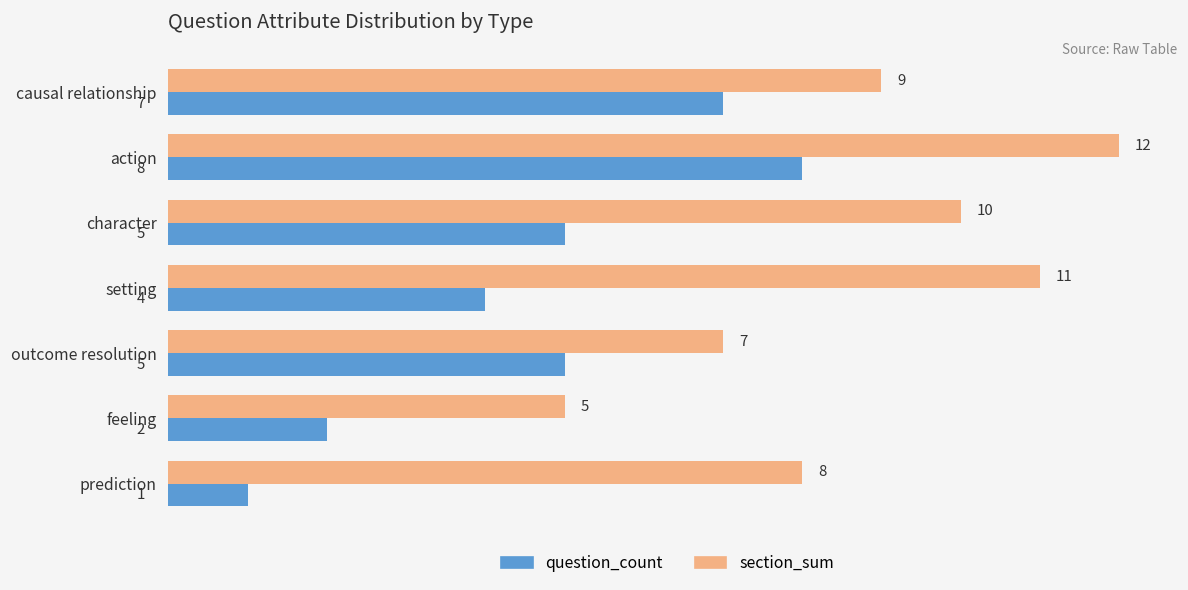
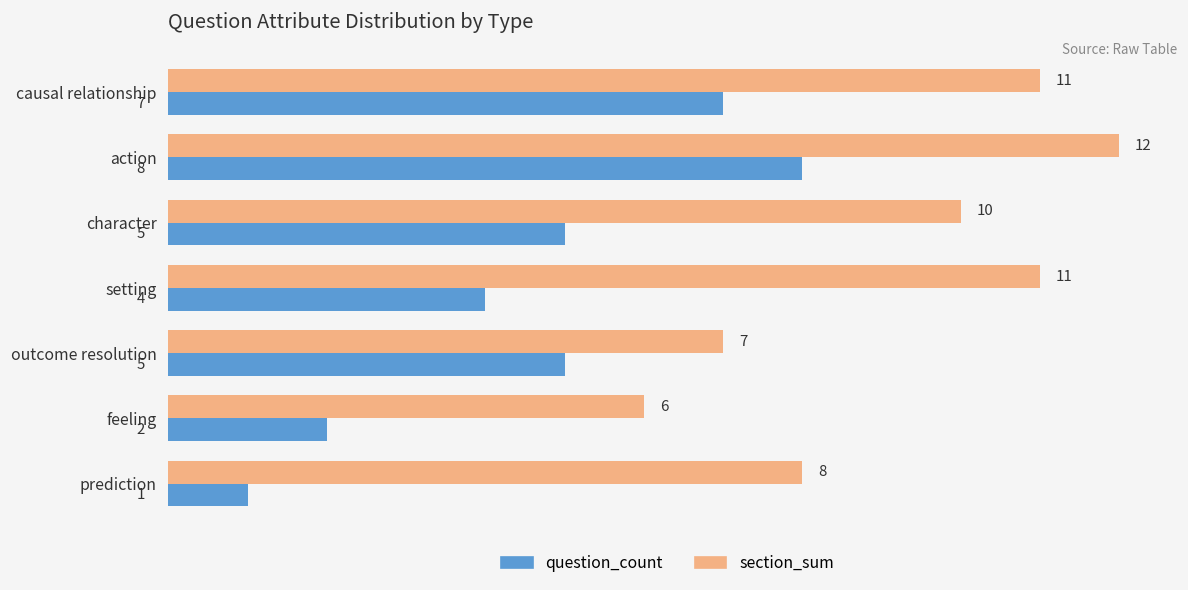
section_sum, causal relationship: 9 -> 11
section_sum, feeling: 5 -> 6
